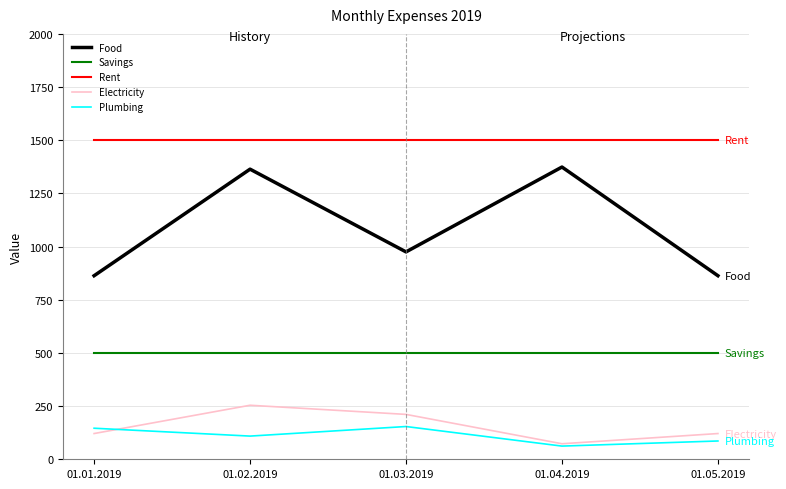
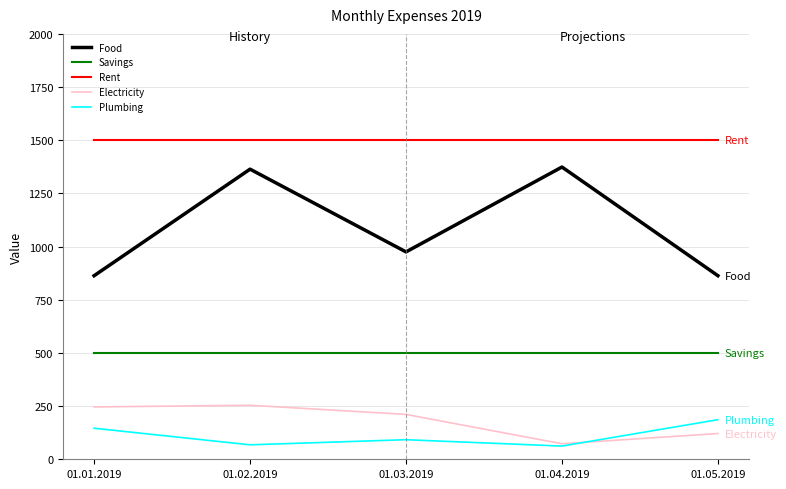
Electricity, 01.01.2019: 120 -> 250
Plumbing, 01.02.2019: 110 -> 70
Plumbing, 01.03.2019: 150 -> 90
Plumbing, 01.05.2019: 90 -> 190
